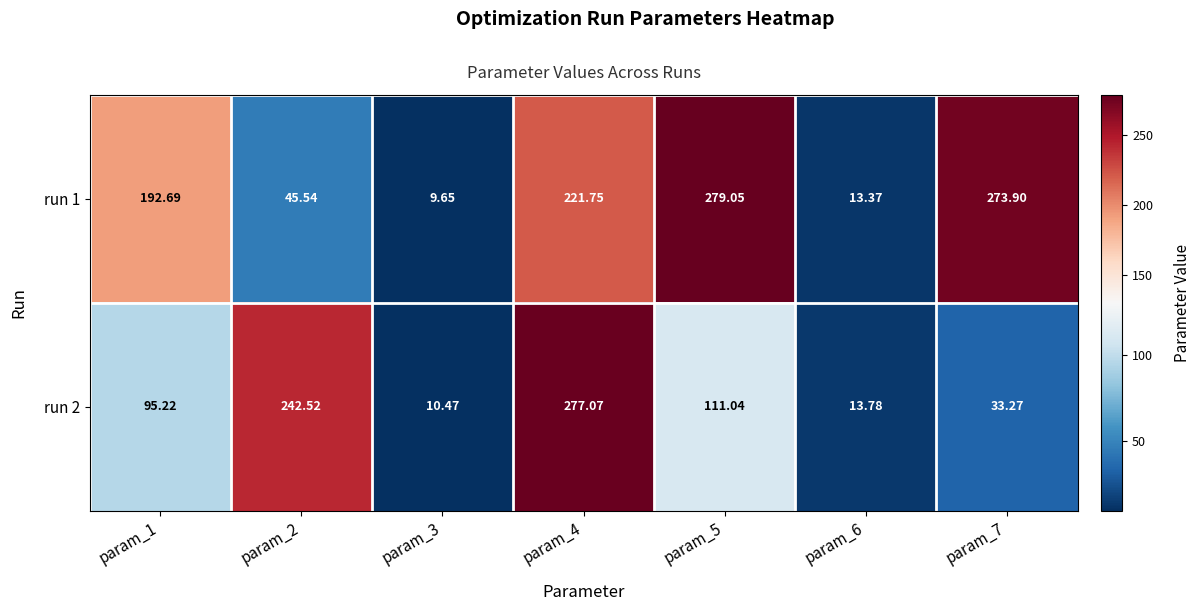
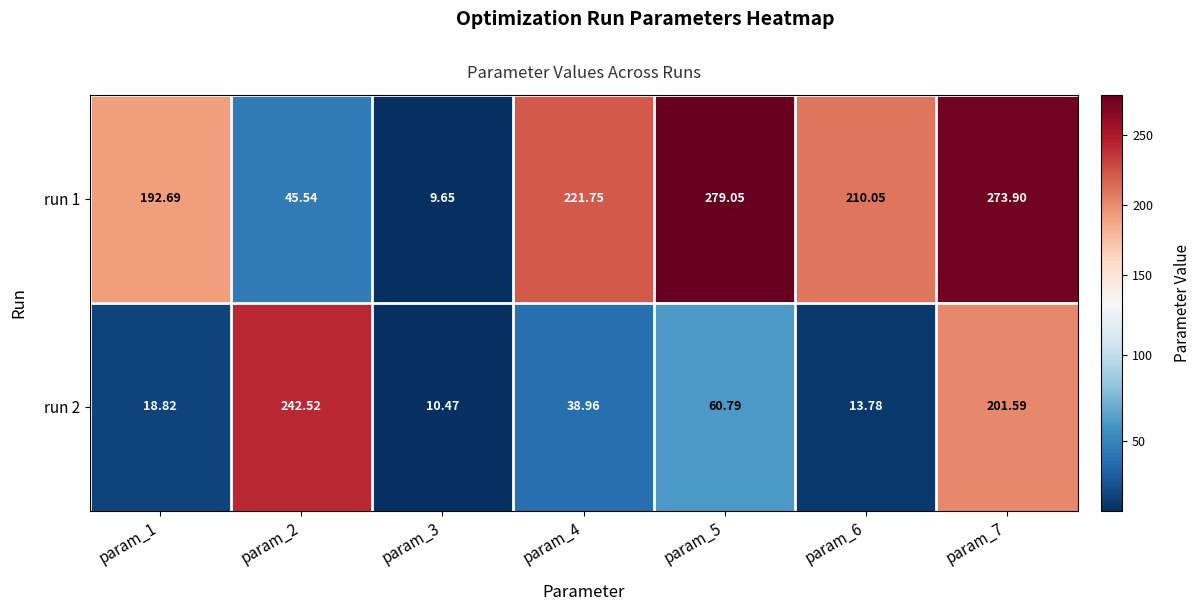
run 1, param_6: 13.37 -> 210.05
run 2, param_1: 95.22 -> 18.82
run 2, param_4: 277.07 -> 38.96
run 2, param_5: 111.04 -> 60.79
run 2, param_7: 33.27 -> 201.59
